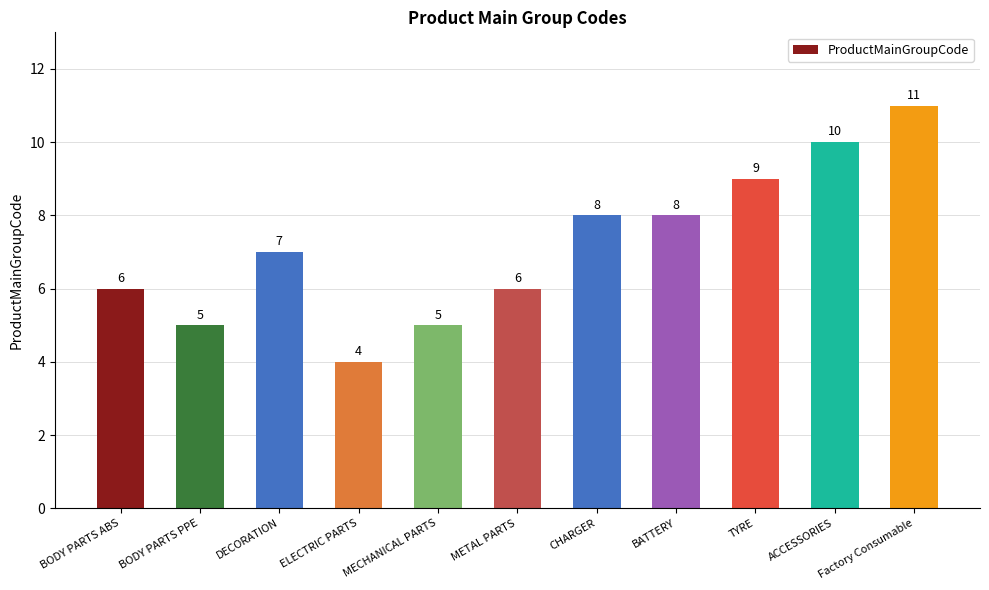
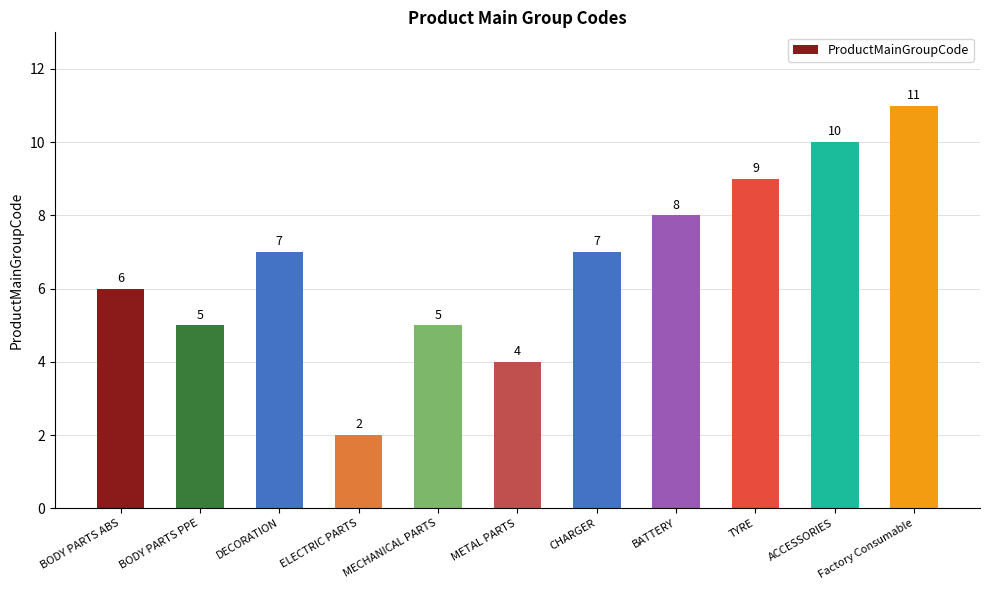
ELECTRIC PARTS: 4 -> 2
METAL PARTS: 6 -> 4
CHARGER: 8 -> 7
